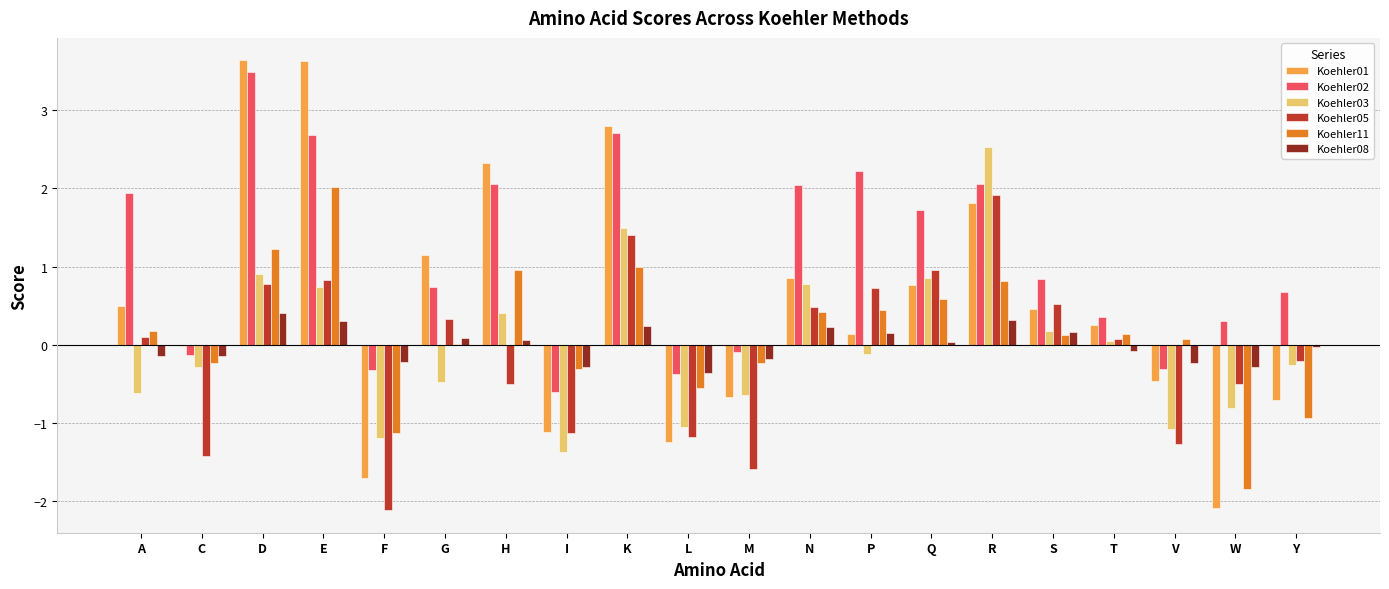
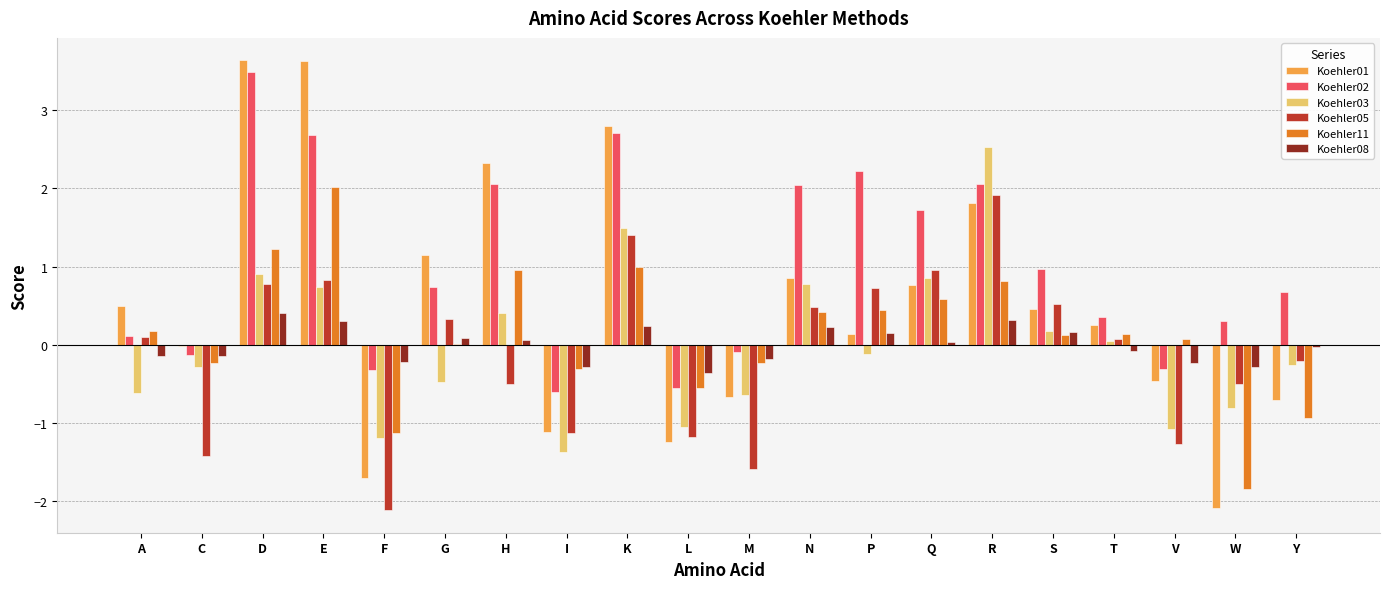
Koehler02, A: 1.9 -> 0.1
Koehler02, L: -0.4 -> -0.6
Koehler02, S: 0.8 -> 1.0
